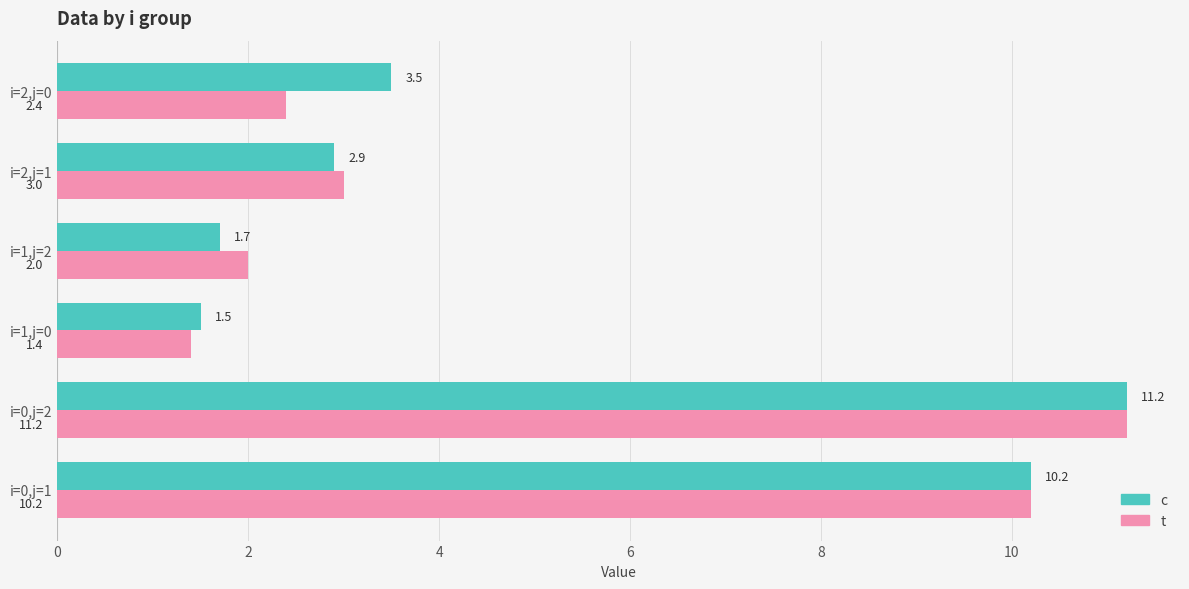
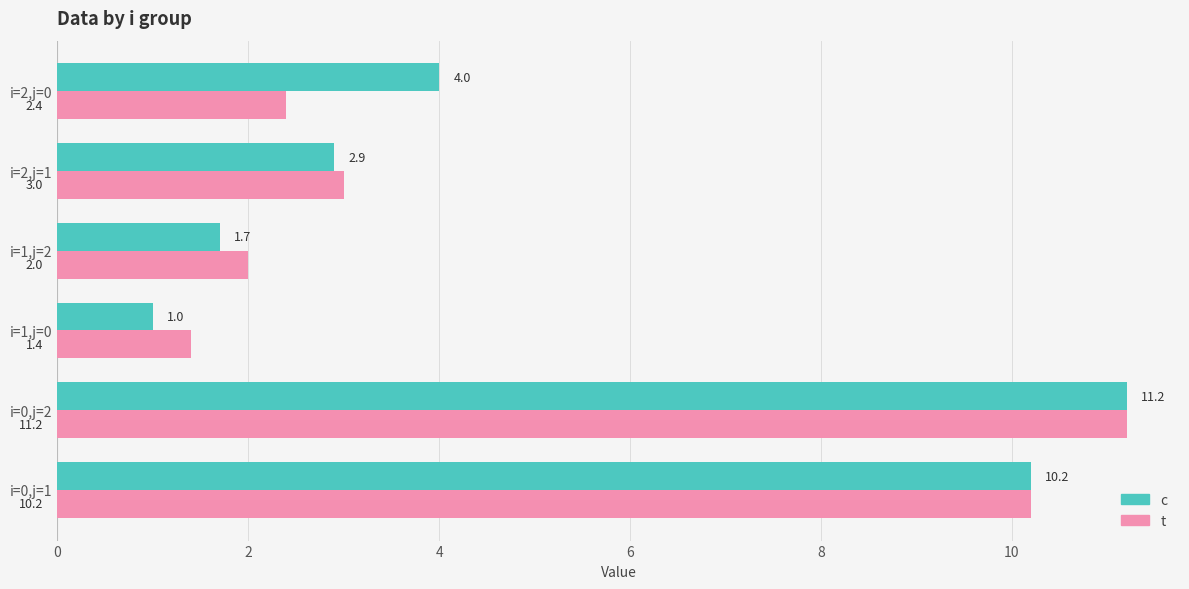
c, i=2,j=0: 3.5 -> 4.0
c, i=1,j=0: 1.5 -> 1.0
